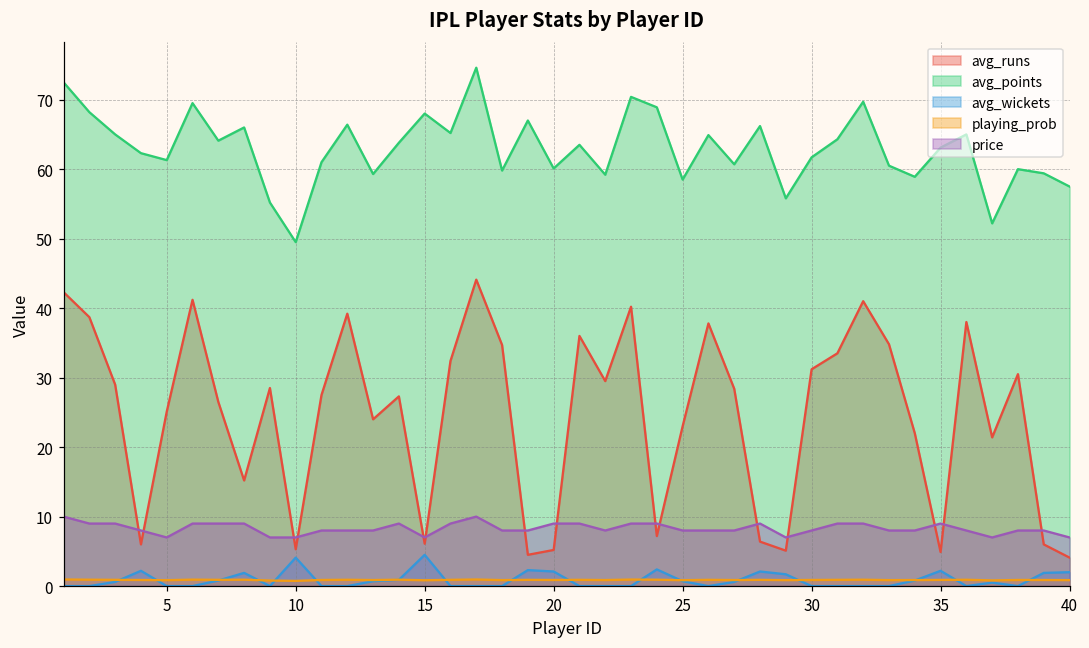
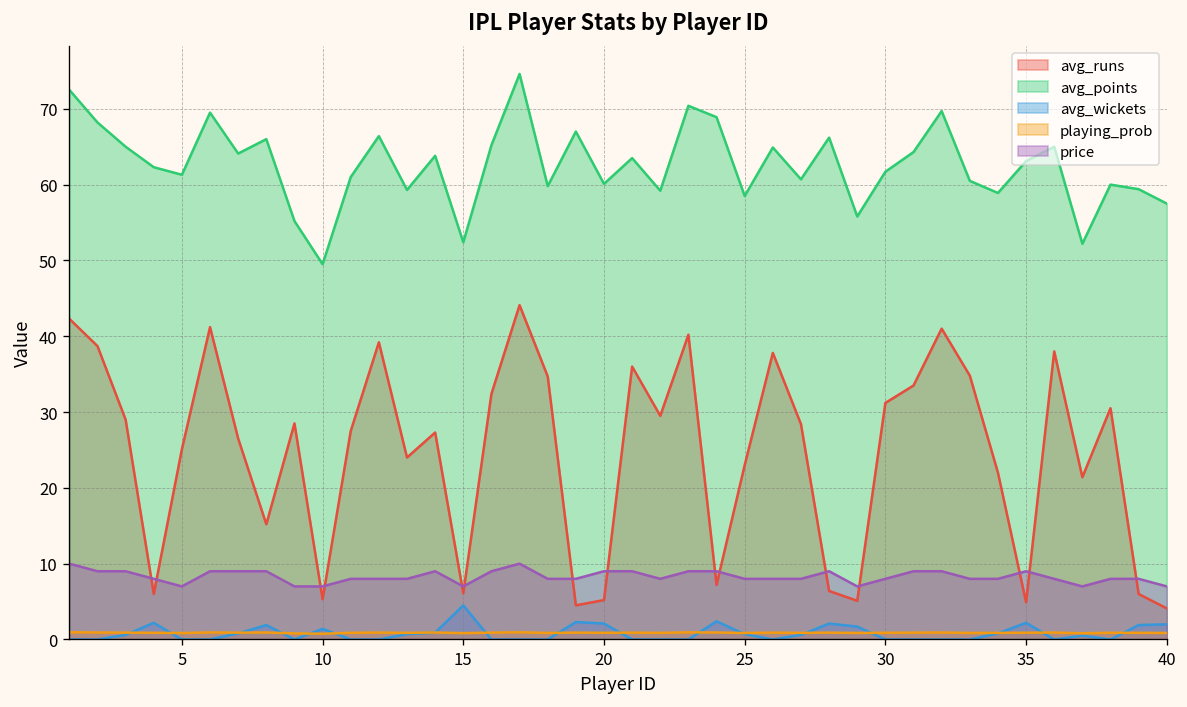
avg_wickets, 10: 4 -> 1
avg_points, 15: 68 -> 52
